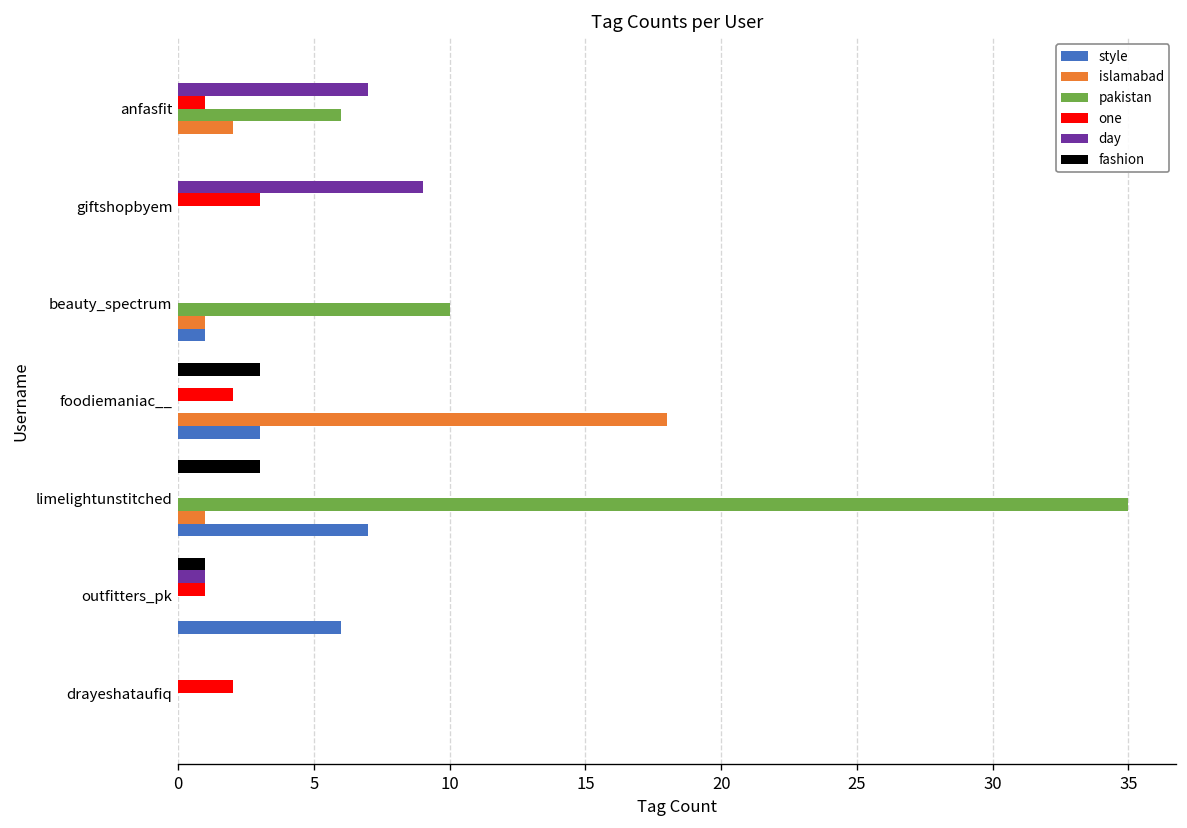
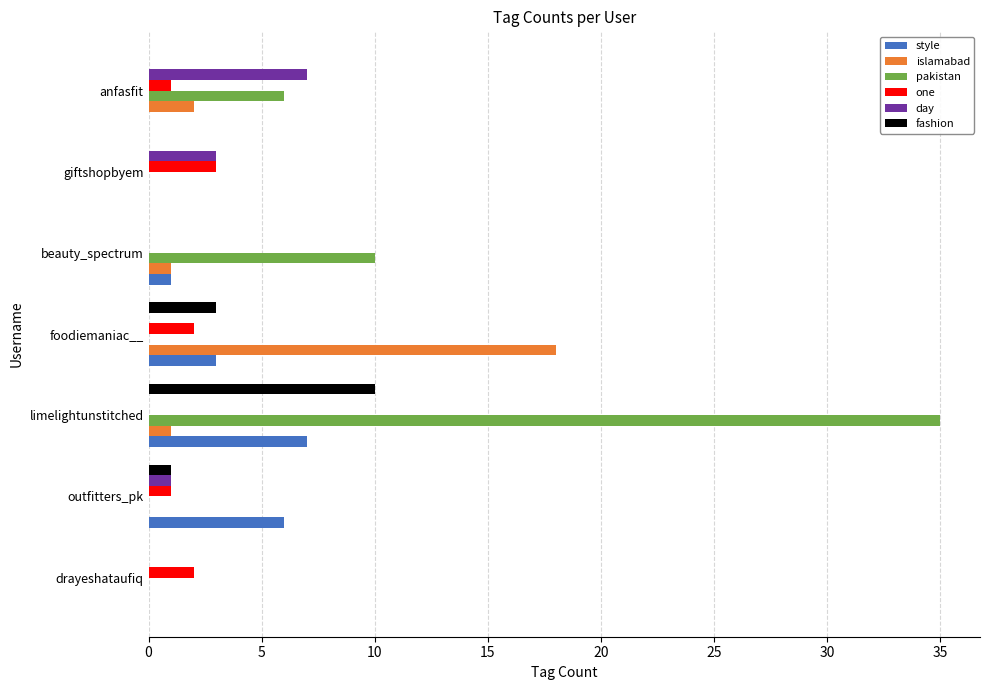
day, giftshopbyem: 9 -> 3
fashion, limelightunstitched: 3 -> 10
